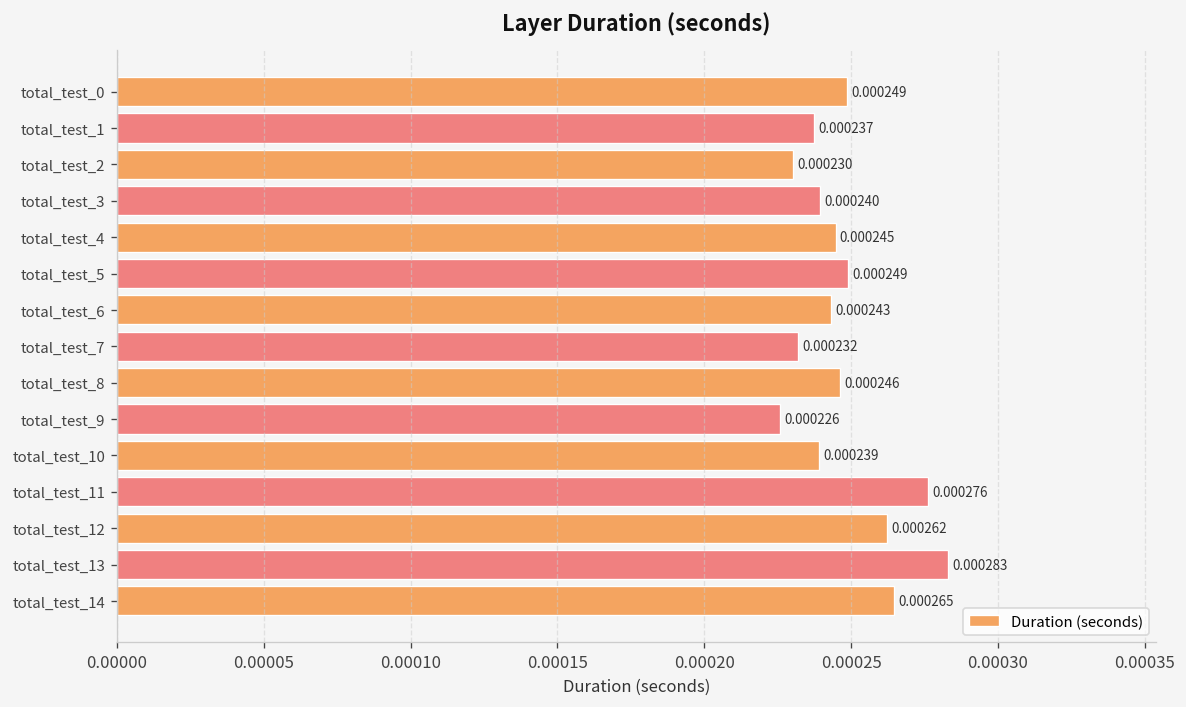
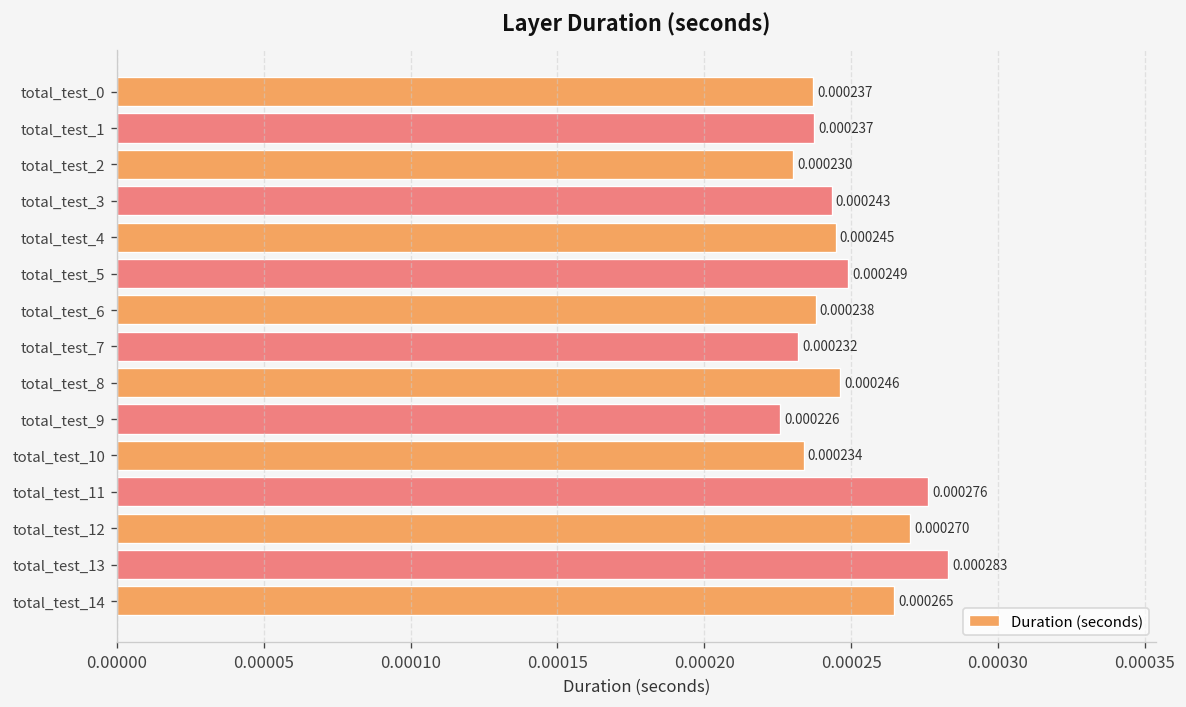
total_test_0: 0.000249 -> 0.000237
total_test_3: 0.000240 -> 0.000243
total_test_6: 0.000243 -> 0.000238
total_test_10: 0.000239 -> 0.000234
total_test_12: 0.000262 -> 0.000270
